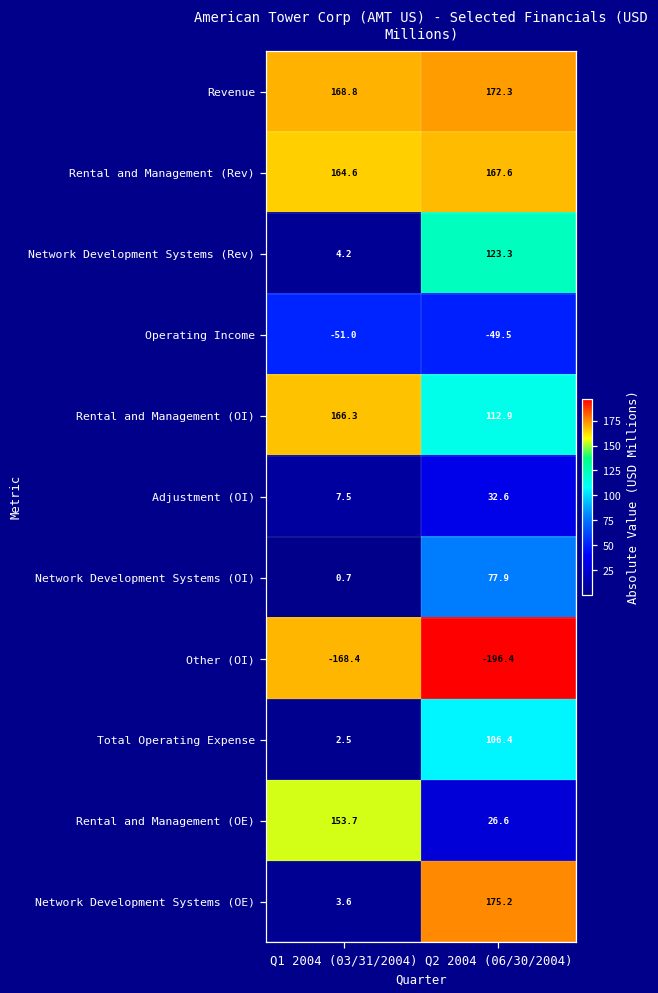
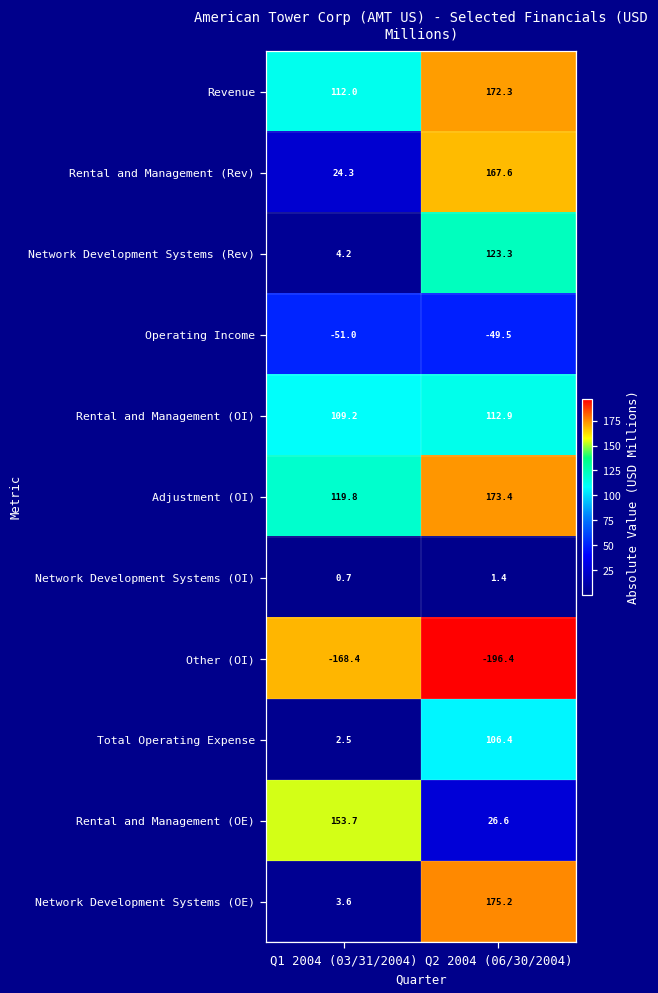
Revenue, Q1 2004 (03/31/2004): 168.8 -> 112.0
Rental and Management (Rev), Q1 2004 (03/31/2004): 164.6 -> 24.3
Rental and Management (OI), Q1 2004 (03/31/2004): 166.3 -> 109.2
Adjustment (OI), Q1 2004 (03/31/2004): 7.5 -> 119.8
Adjustment (OI), Q2 2004 (06/30/2004): 32.6 -> 173.4
Network Development Systems (OI), Q2 2004 (06/30/2004): 77.9 -> 1.4
